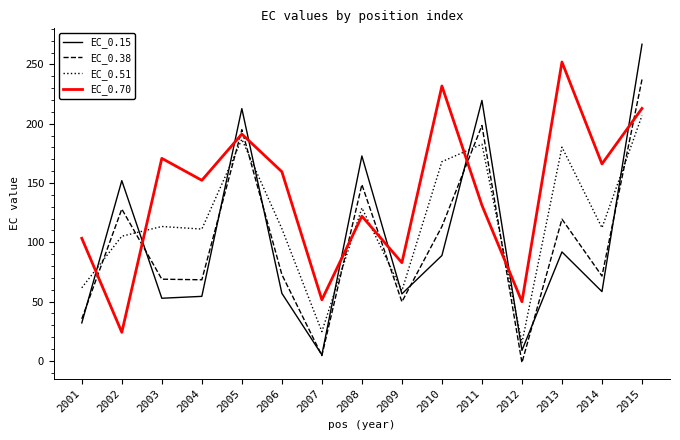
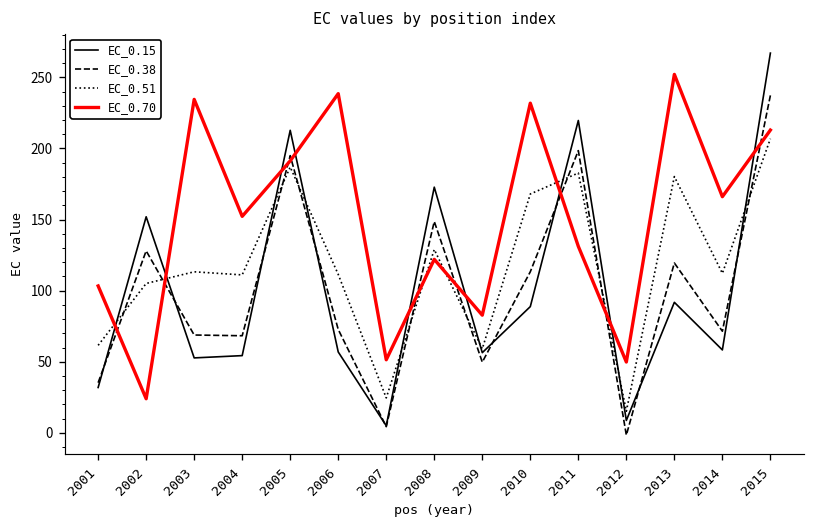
EC_0.70, 2003: 171 -> 235
EC_0.70, 2006: 160 -> 239
